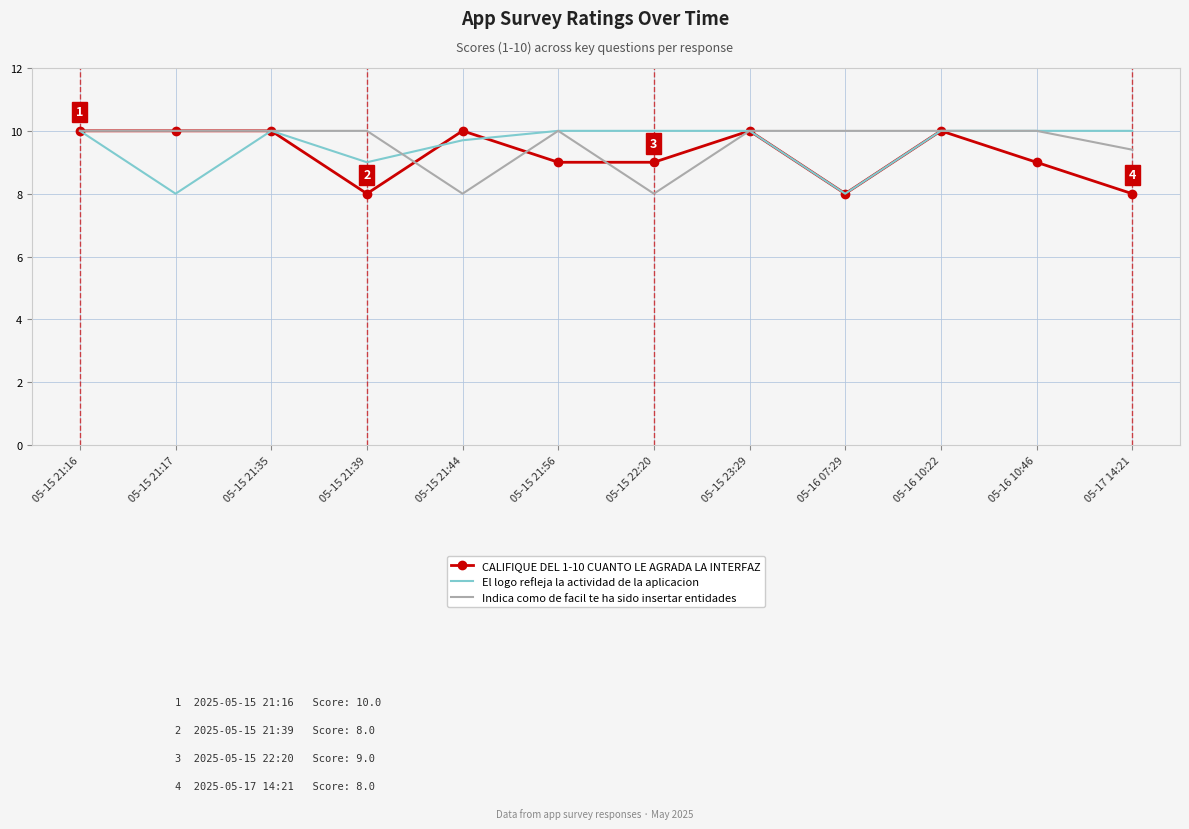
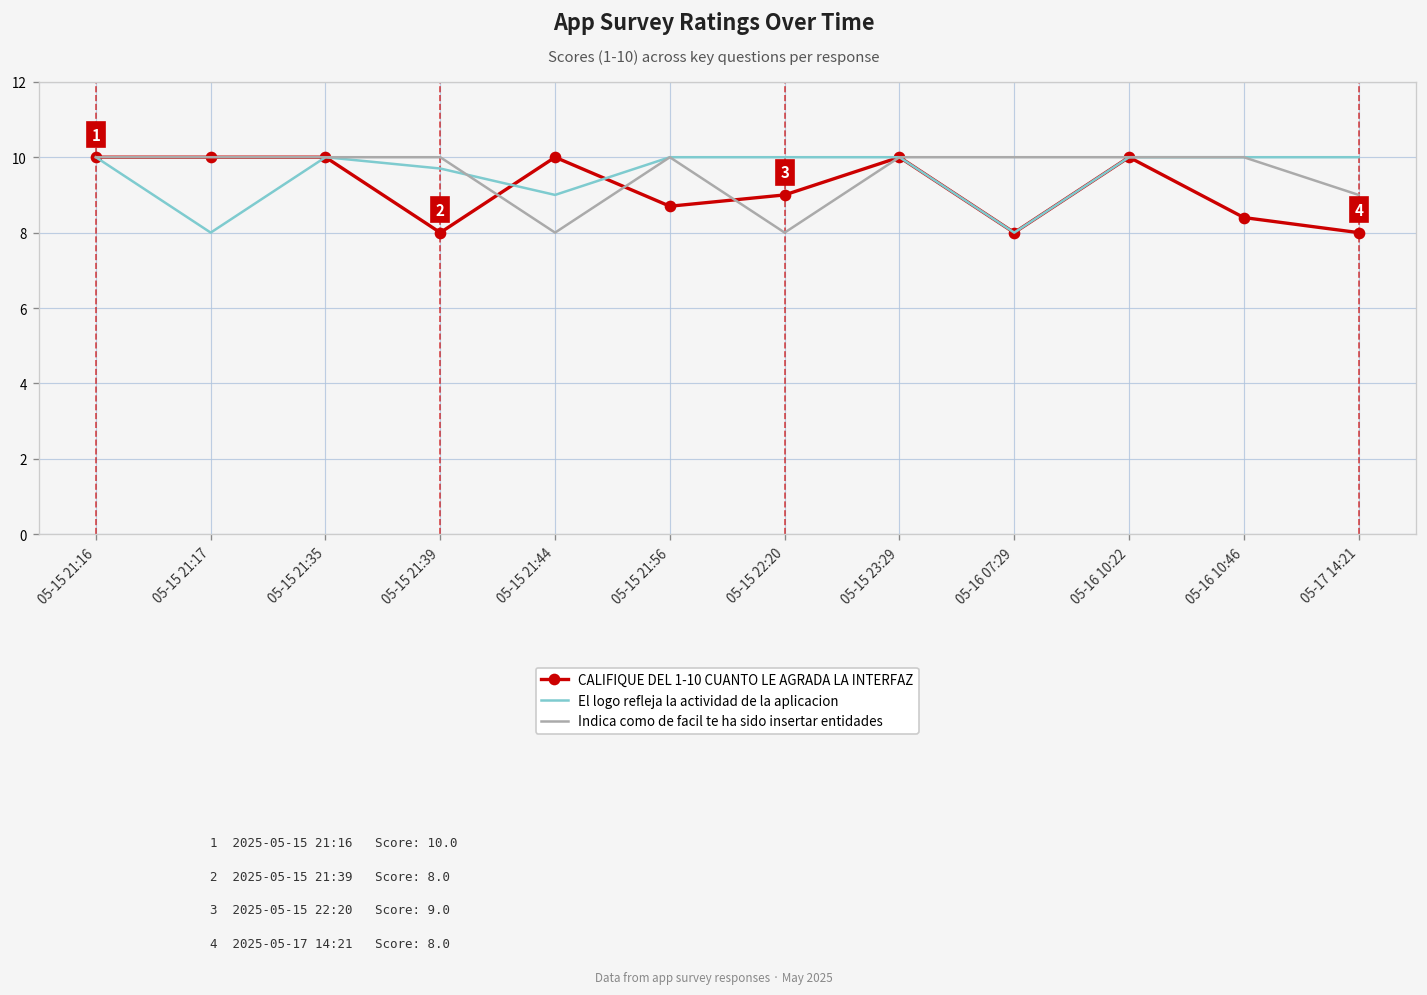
El logo refleja la actividad de la aplicacion, 05-15 21:39: 9.0 -> 9.7
El logo refleja la actividad de la aplicacion, 05-15 21:44: 9.7 -> 9.0
CALIFIQUE DEL 1-10 CUANTO LE AGRADA LA INTERFAZ, 05-15 21:56: 9.0 -> 8.7
CALIFIQUE DEL 1-10 CUANTO LE AGRADA LA INTERFAZ, 05-16 10:46: 9.0 -> 8.4
Indica como de facil te ha sido insertar entidades, 05-17 14:21: 9.4 -> 9.0
